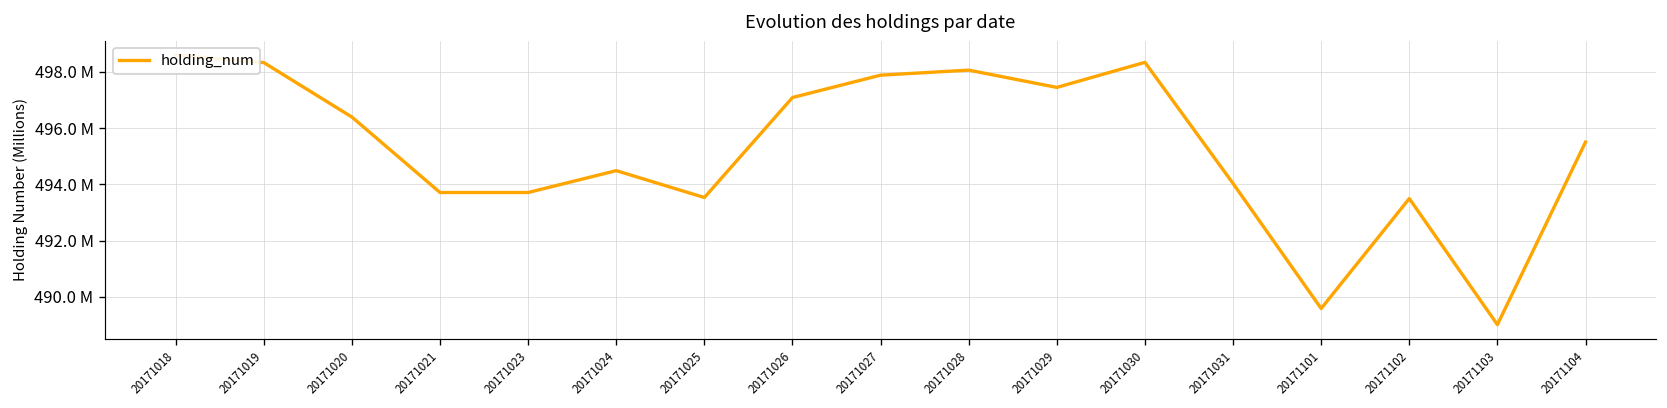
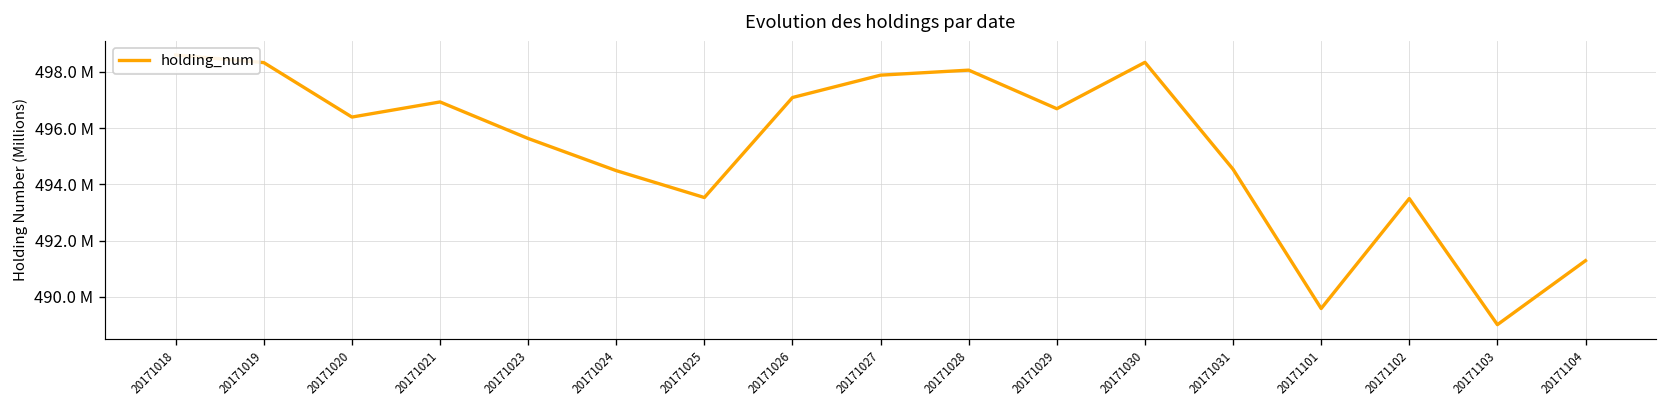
20171021: 493700000 -> 496900000
20171023: 493700000 -> 495600000
20171029: 497500000 -> 496700000
20171031: 494000000 -> 494500000
20171104: 495500000 -> 491300000
